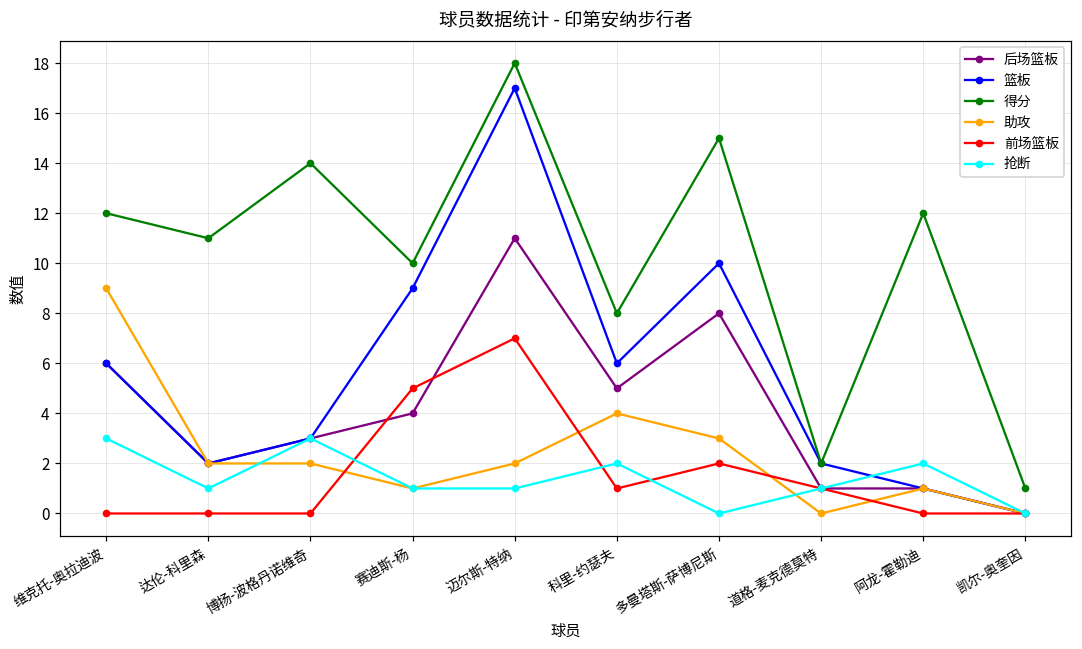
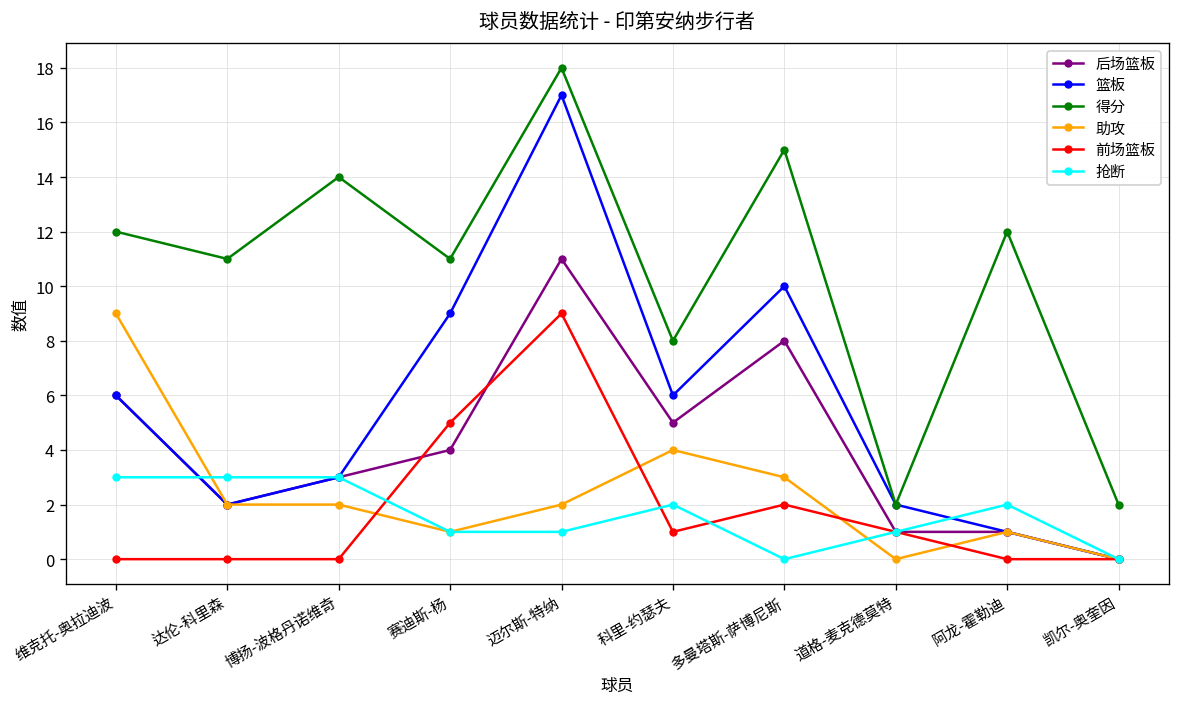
抢断, 达伦-科里森: 1 -> 3
得分, 赛迪斯-杨: 10 -> 11
前场篮板, 迈尔斯-特纳: 7 -> 9
得分, 凯尔-奥奎因: 1 -> 2
